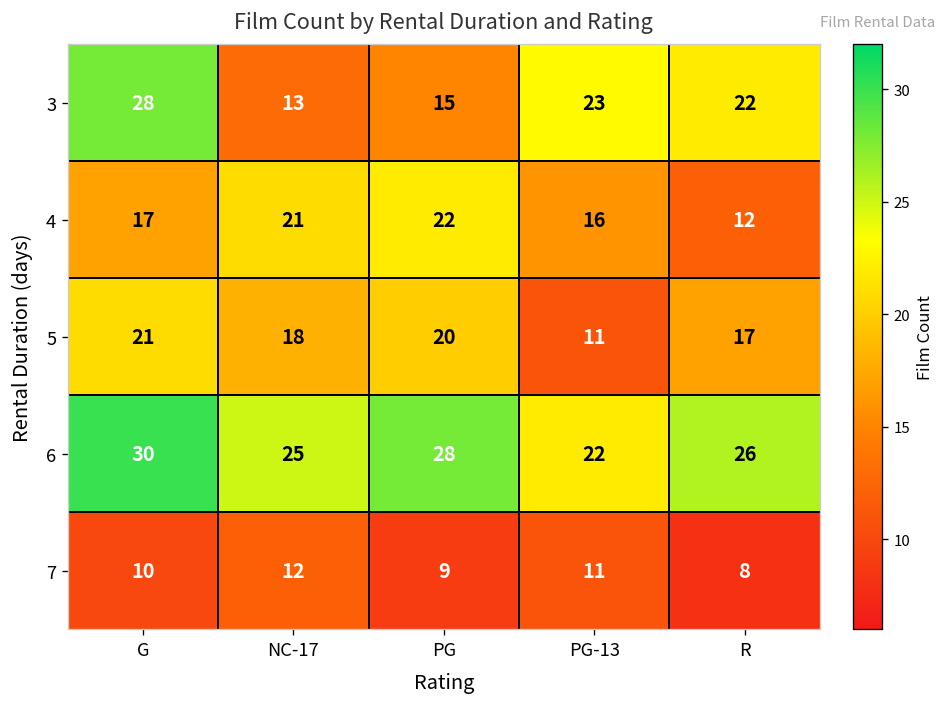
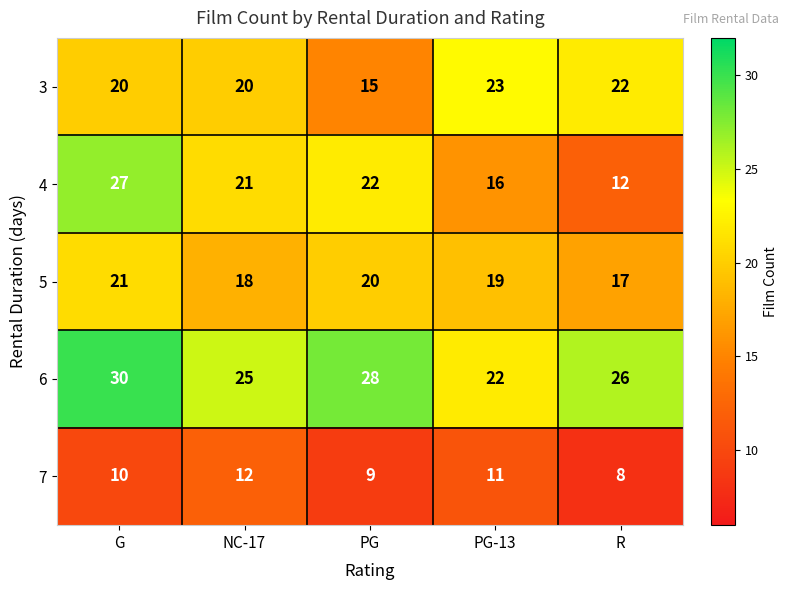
3, G: 28 -> 20
3, NC-17: 13 -> 20
4, G: 17 -> 27
5, PG-13: 11 -> 19
